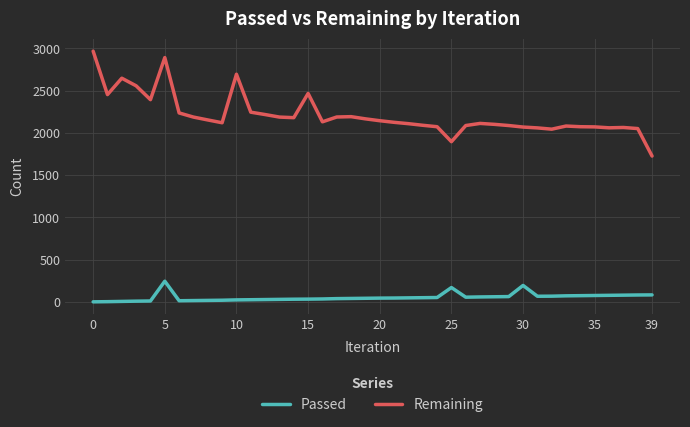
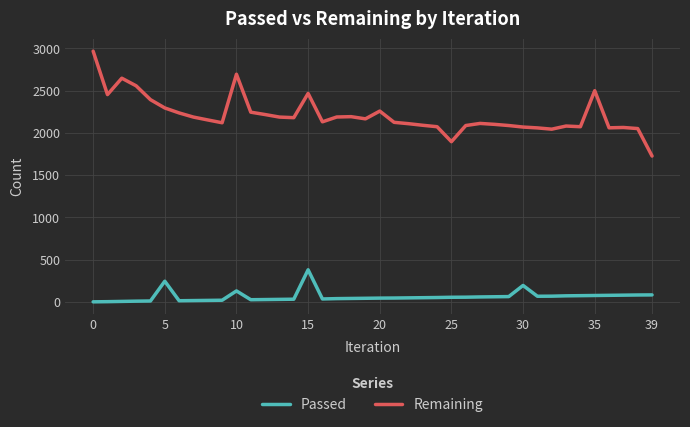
Remaining, 5: 2900 -> 2300
Passed, 10: 0 -> 100
Passed, 15: 0 -> 400
Remaining, 20: 2100 -> 2300
Passed, 25: 200 -> 100
Remaining, 35: 2100 -> 2500
